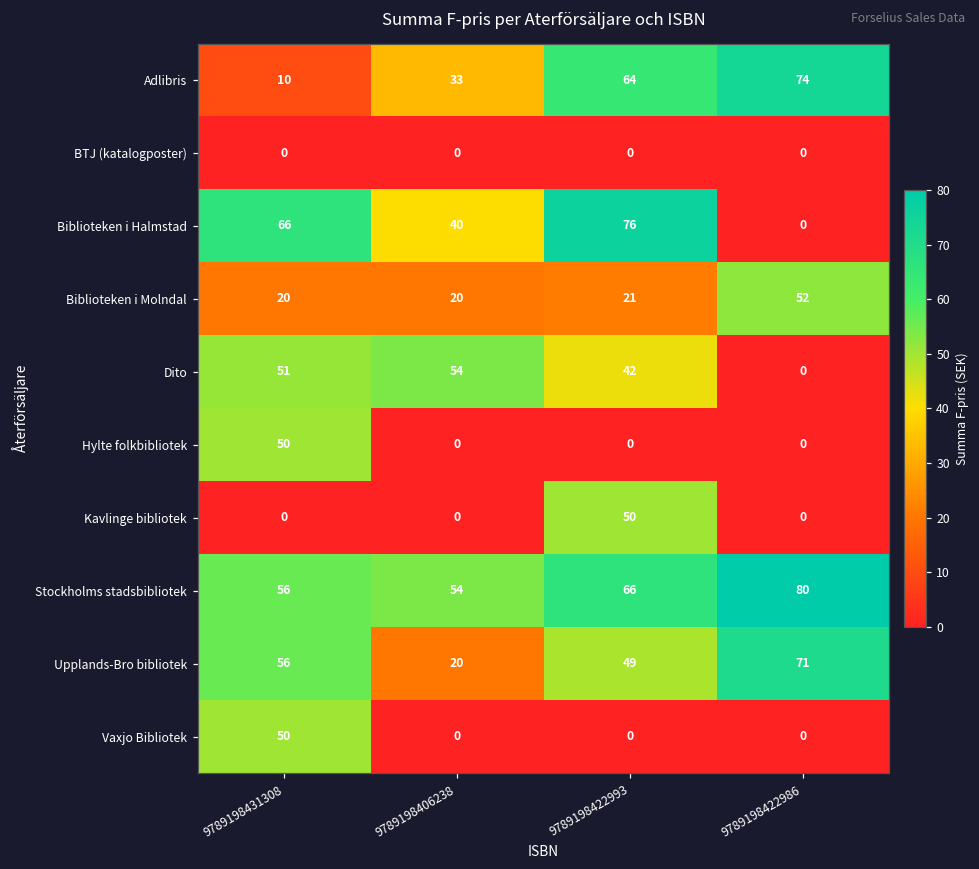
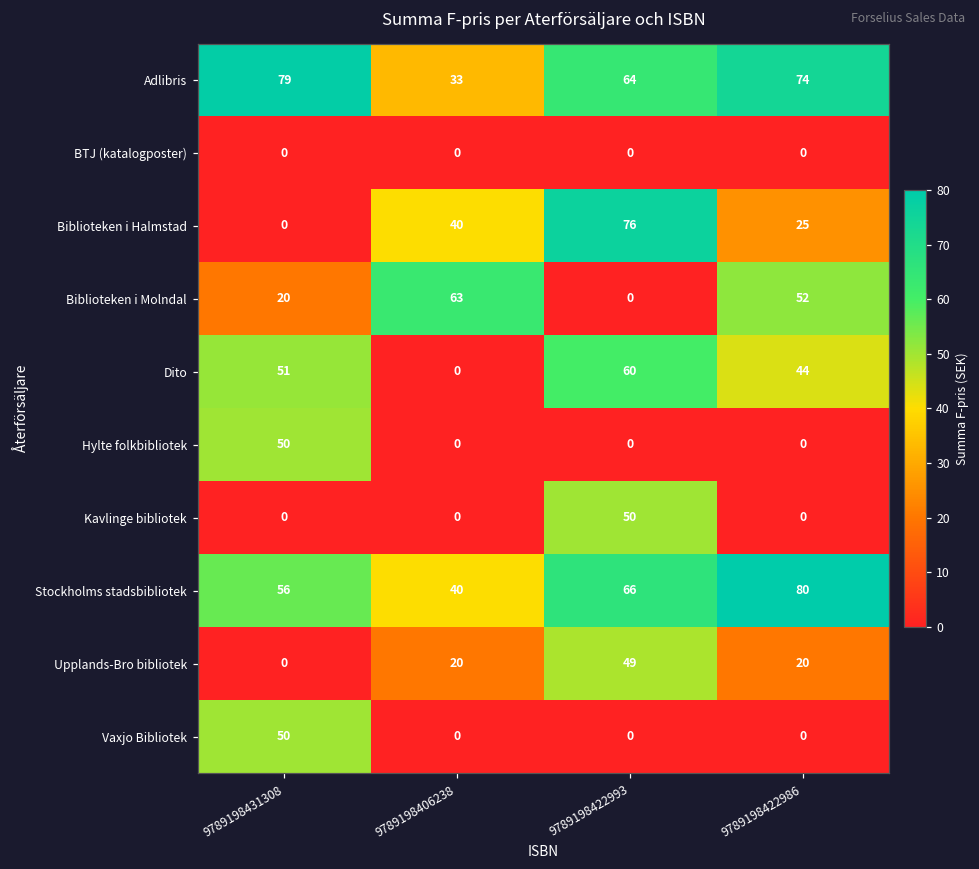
Adlibris, 9789198431308: 10 -> 79
Biblioteken i Halmstad, 9789198431308: 66 -> 0
Biblioteken i Halmstad, 9789198422986: 0 -> 25
Biblioteken i Molndal, 9789198406238: 20 -> 63
Biblioteken i Molndal, 9789198422993: 21 -> 0
Dito, 9789198406238: 54 -> 0
Dito, 9789198422993: 42 -> 60
Dito, 9789198422986: 0 -> 44
Stockholms stadsbibliotek, 9789198406238: 54 -> 40
Upplands-Bro bibliotek, 9789198431308: 56 -> 0
Upplands-Bro bibliotek, 9789198422986: 71 -> 20
